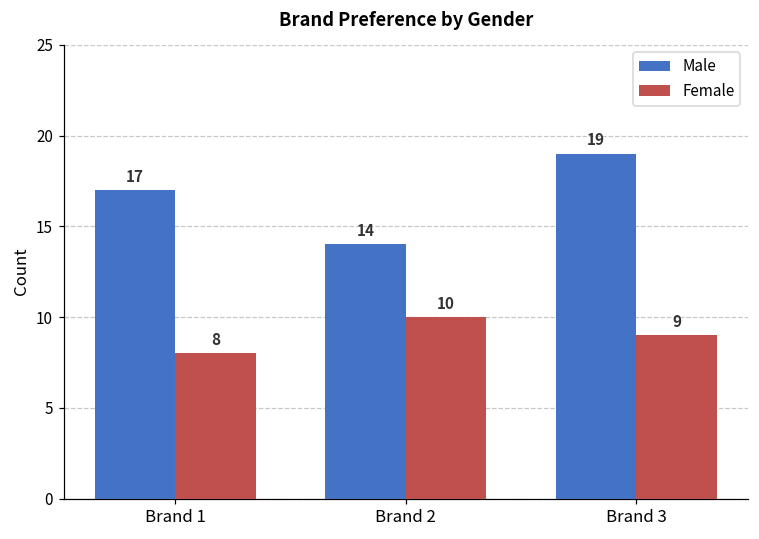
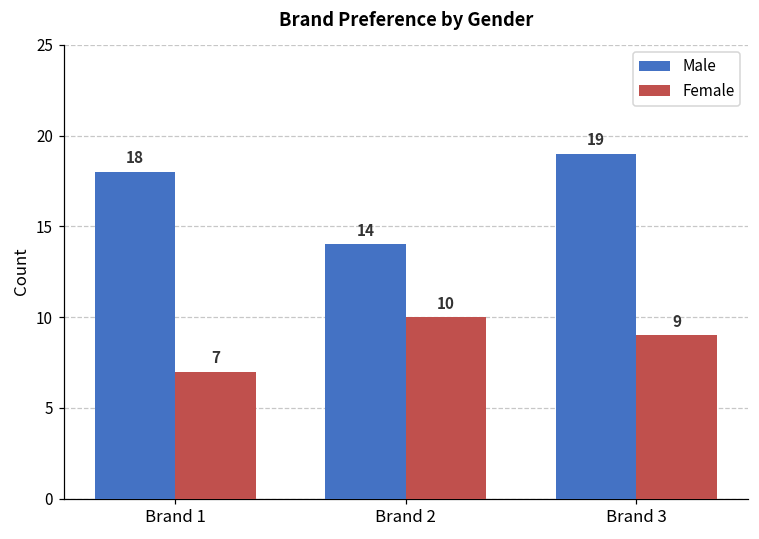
Male, Brand 1: 17 -> 18
Female, Brand 1: 8 -> 7
